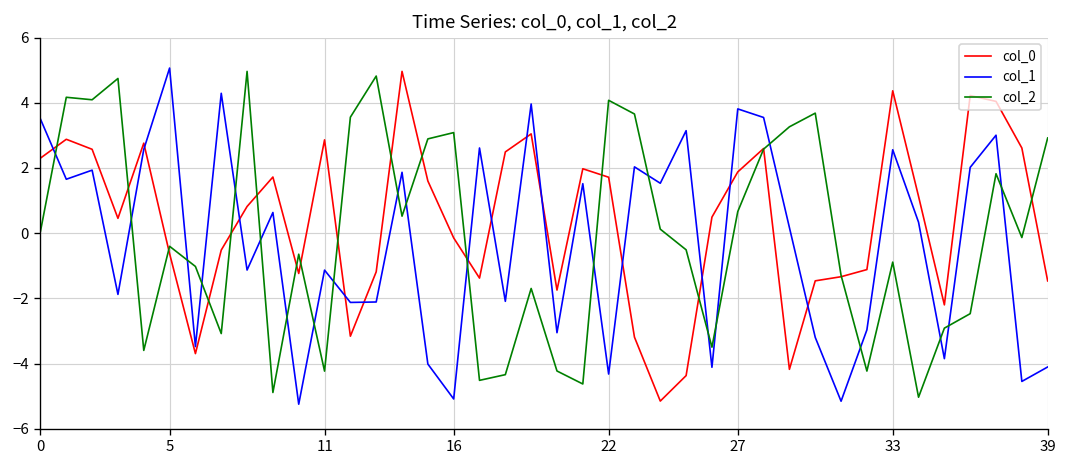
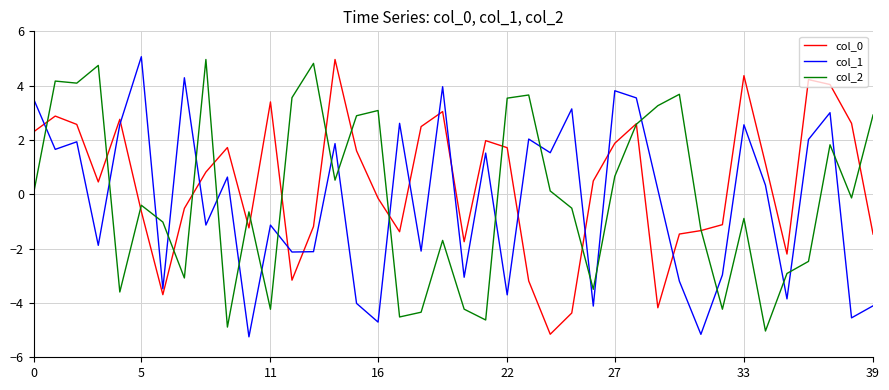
col_0, 11: 2.9 -> 3.4
col_1, 16: -5.1 -> -4.7
col_1, 22: -4.3 -> -3.7
col_2, 22: 4.1 -> 3.5
